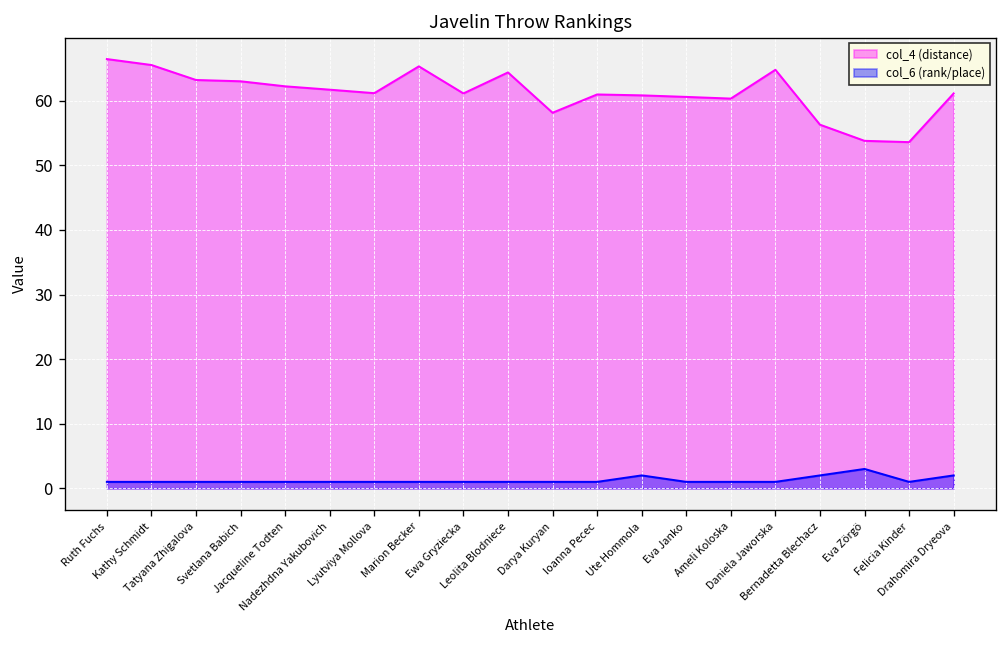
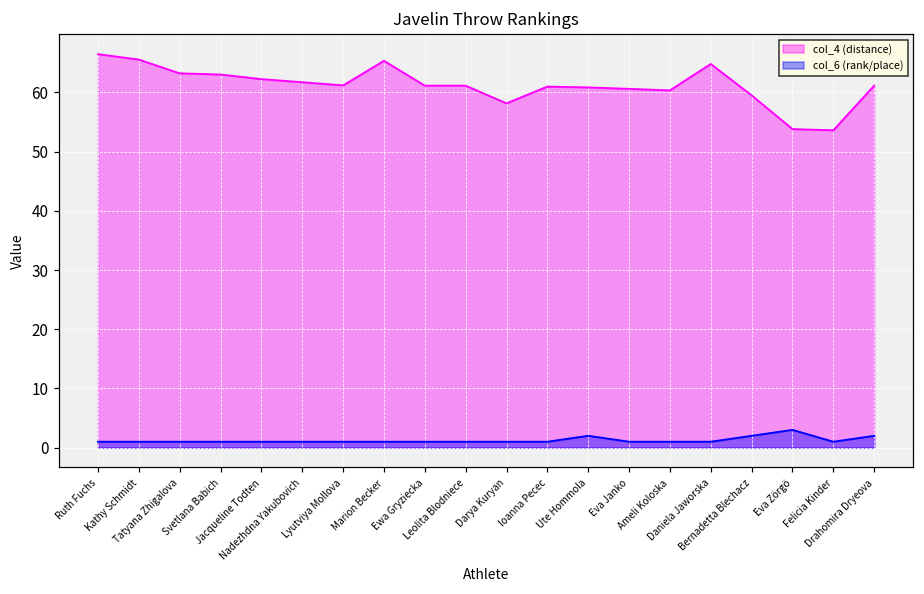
col_4 (distance), Leolita Blodniece: 64 -> 61
col_4 (distance), Bernadetta Blechacz: 56 -> 60
